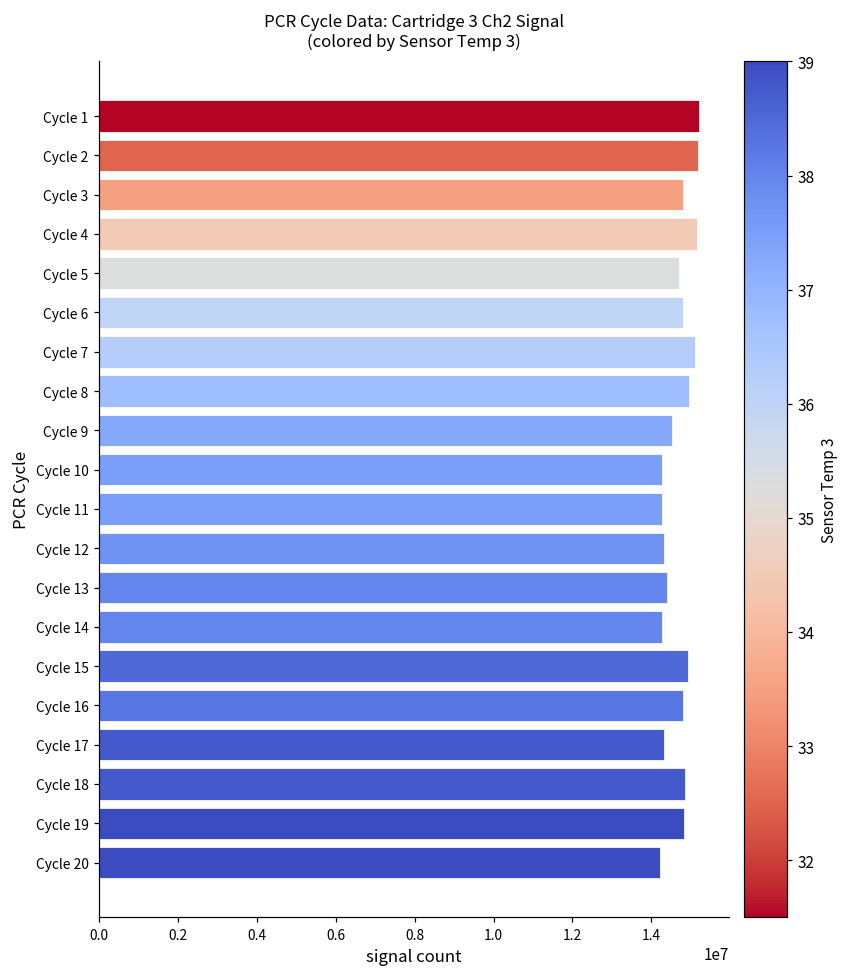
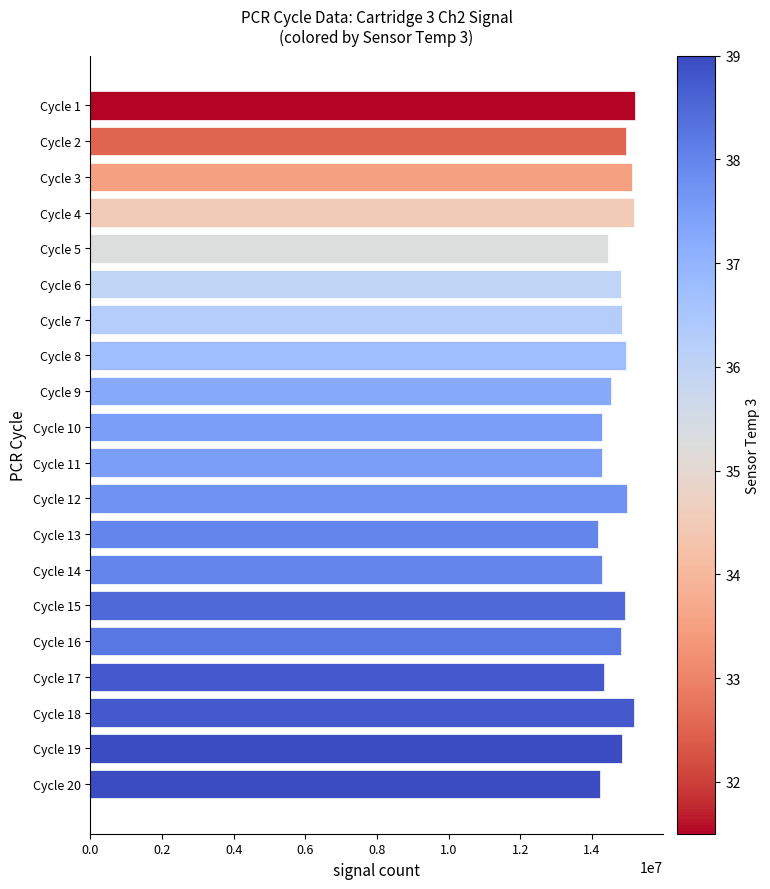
Cycle 2: 15200000 -> 15000000
Cycle 3: 14800000 -> 15100000
Cycle 5: 14700000 -> 14400000
Cycle 7: 15100000 -> 14800000
Cycle 12: 14300000 -> 15000000
Cycle 13: 14400000 -> 14200000
Cycle 18: 14900000 -> 15200000
